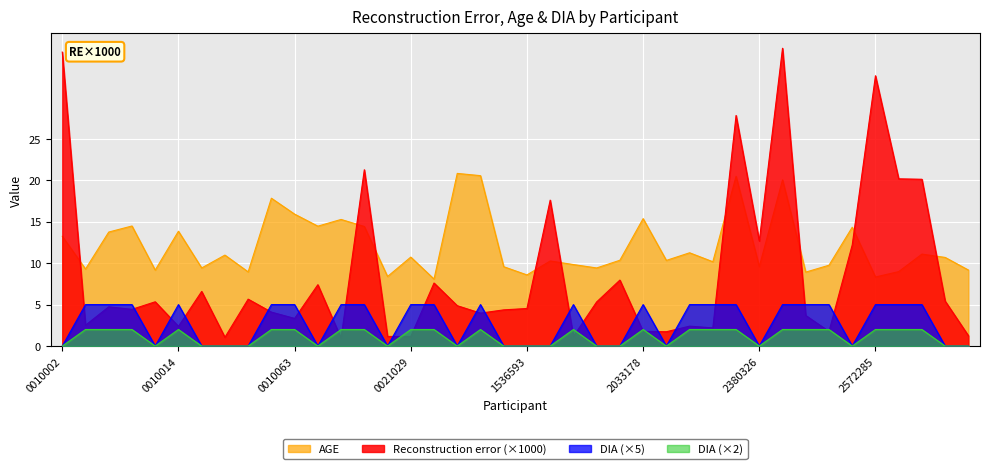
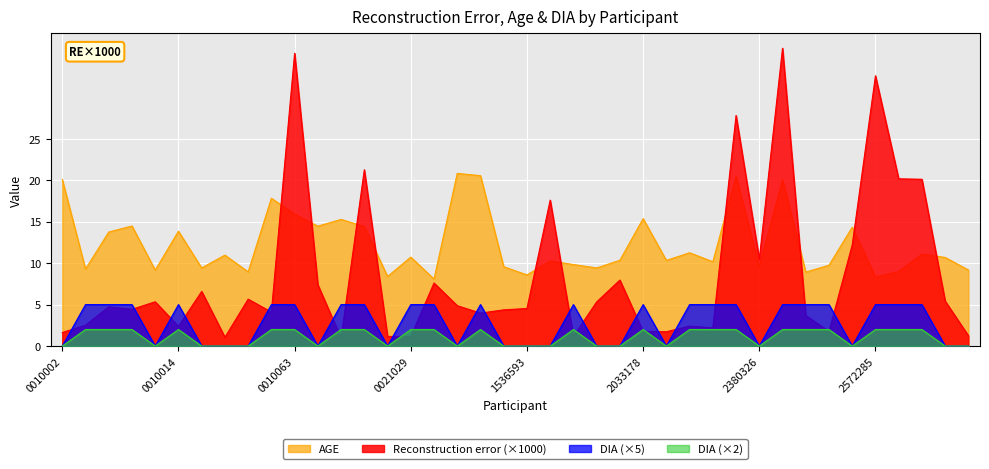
AGE, 0010002: 13 -> 20
Reconstruction error (×1000), 0010002: 35 -> 2
Reconstruction error (×1000), 0010063: 3 -> 35
Reconstruction error (×1000), 2380326: 13 -> 10
